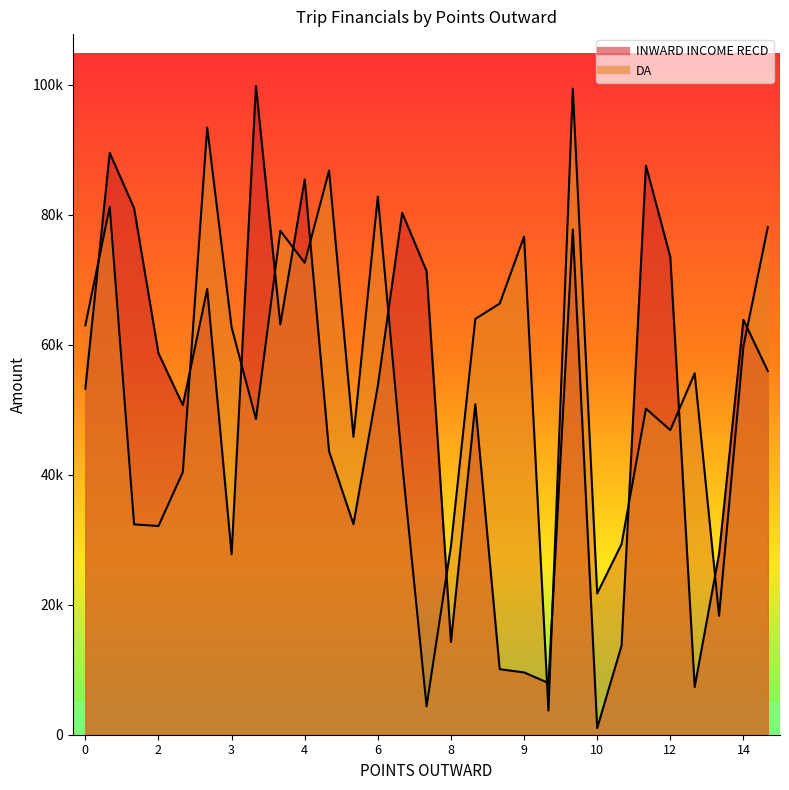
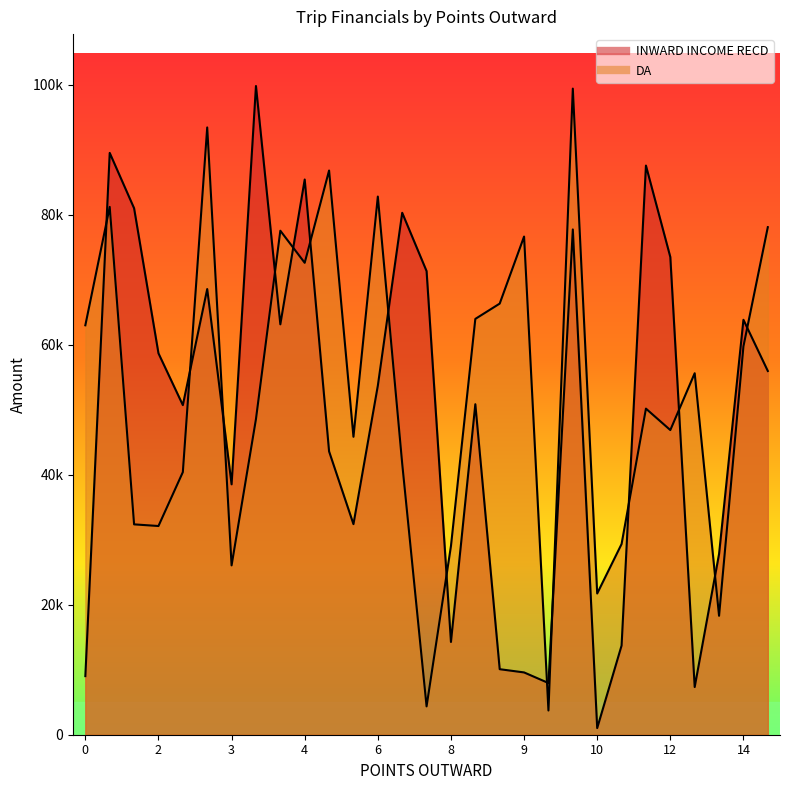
INWARD INCOME RECD, 0: 53000 -> 9000
INWARD INCOME RECD, 3: 28000 -> 39000
DA, 3: 63000 -> 26000
